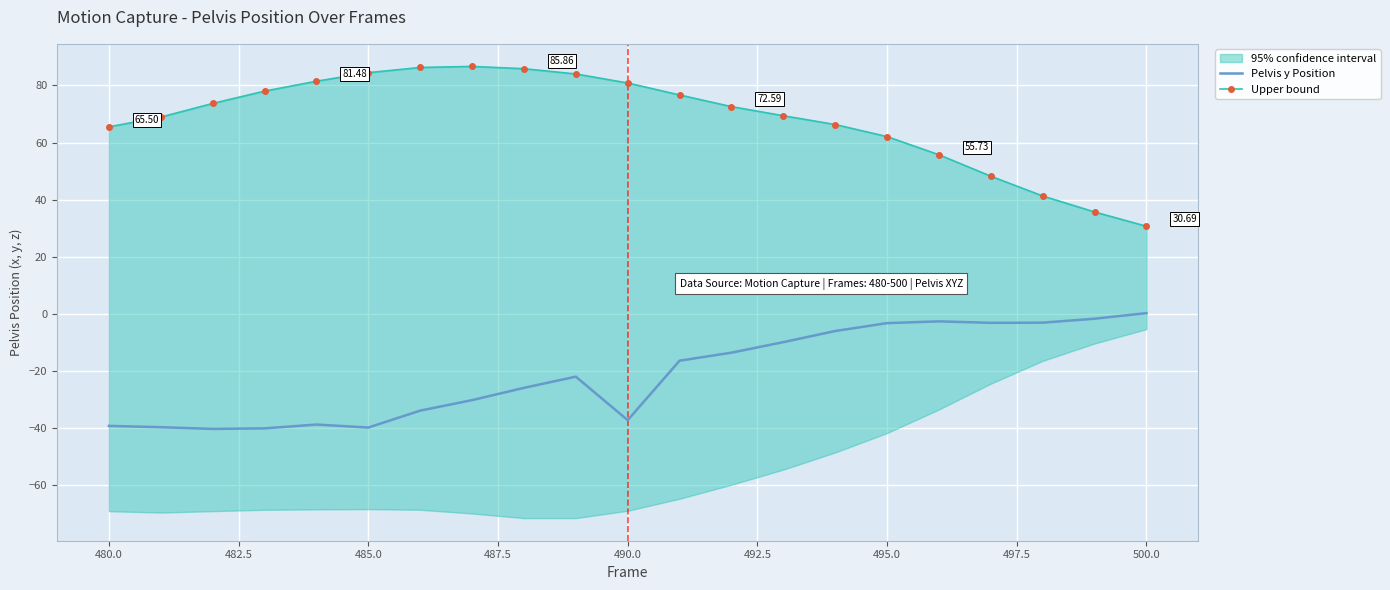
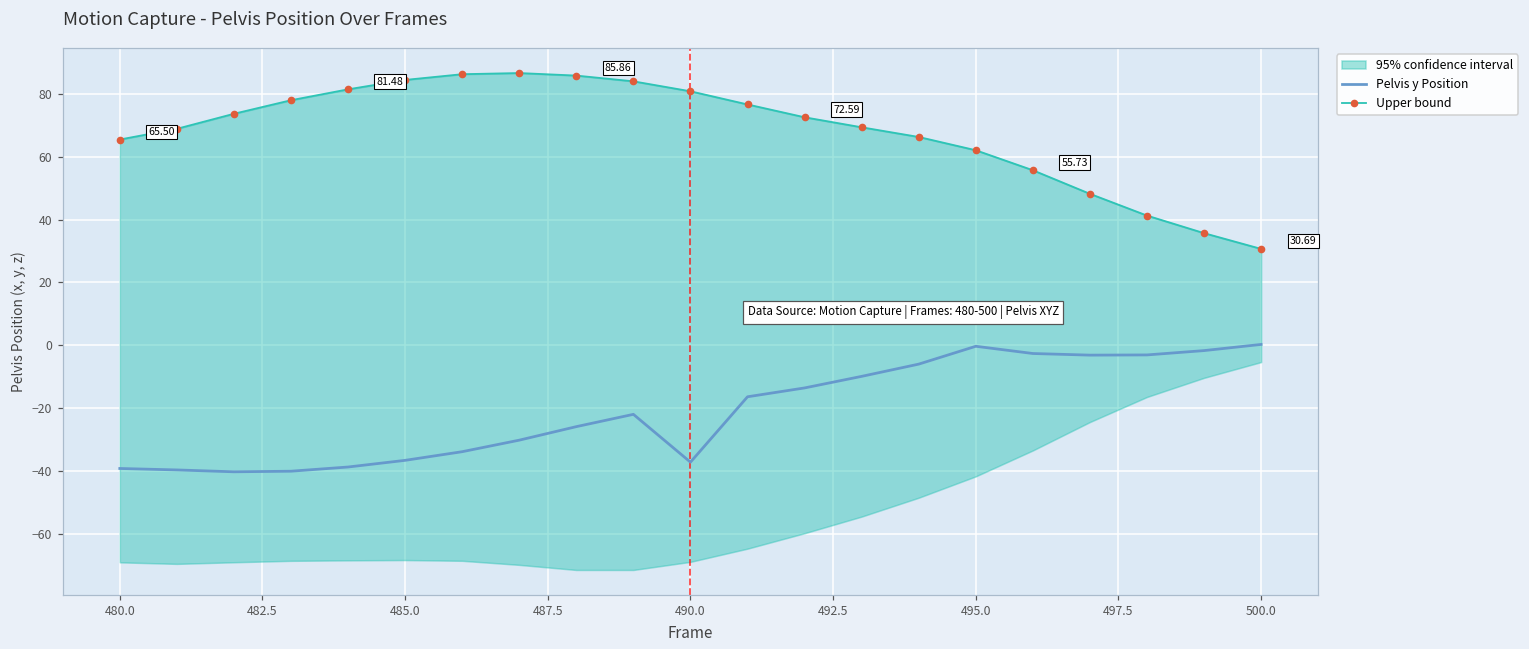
Pelvis y Position, 485.0: -40 -> -37
Pelvis y Position, 495.0: -3 -> 0
